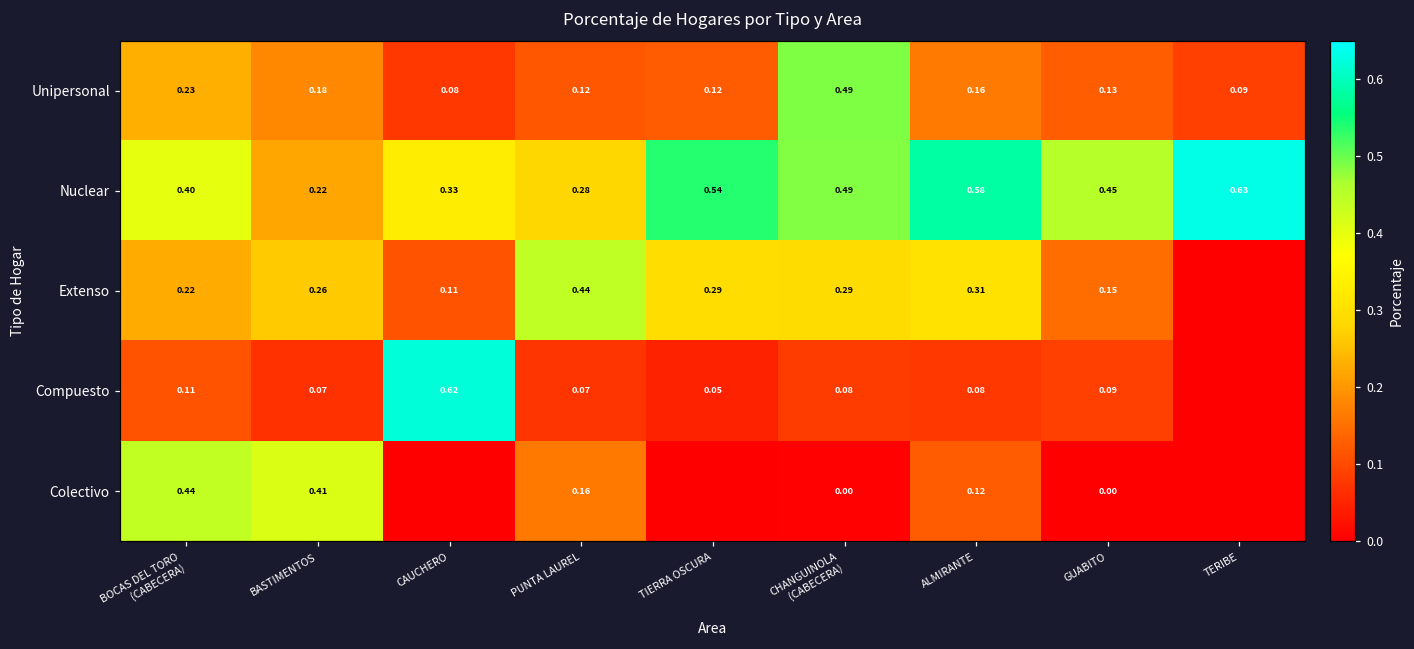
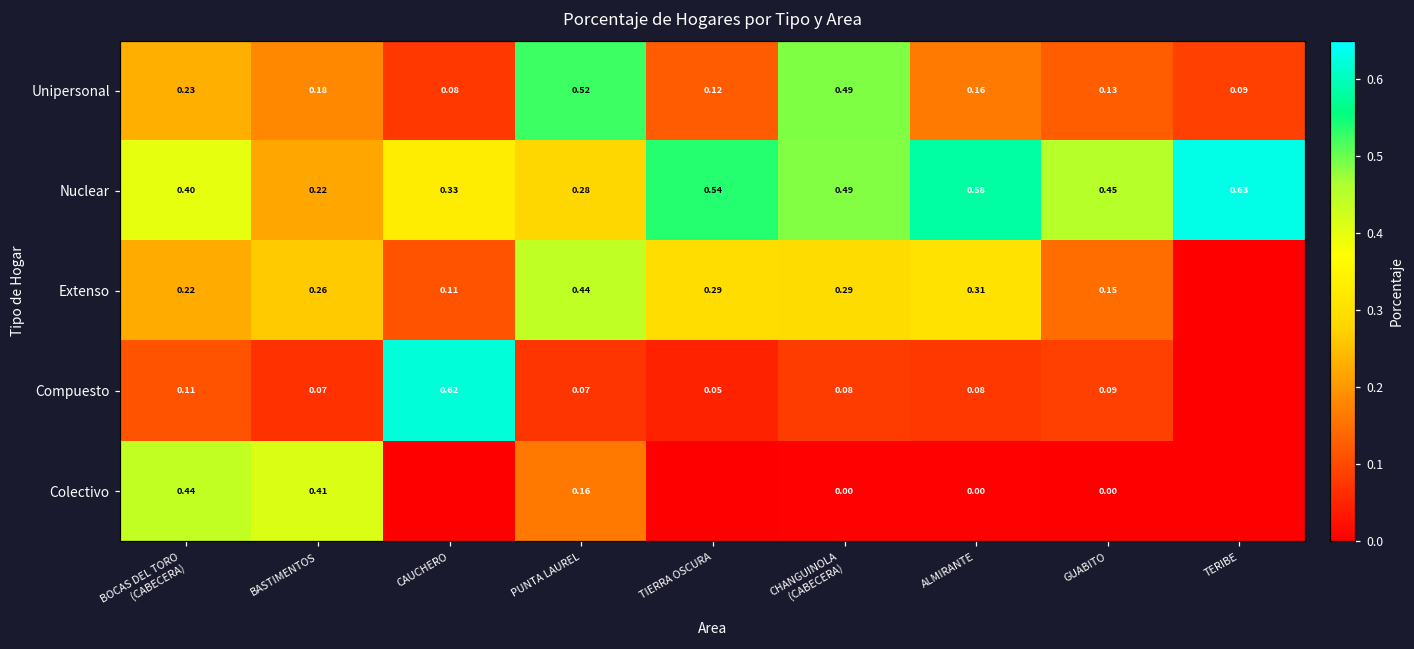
Unipersonal, PUNTA LAUREL: 0.12 -> 0.52
Colectivo, ALMIRANTE: 0.12 -> 0.00
